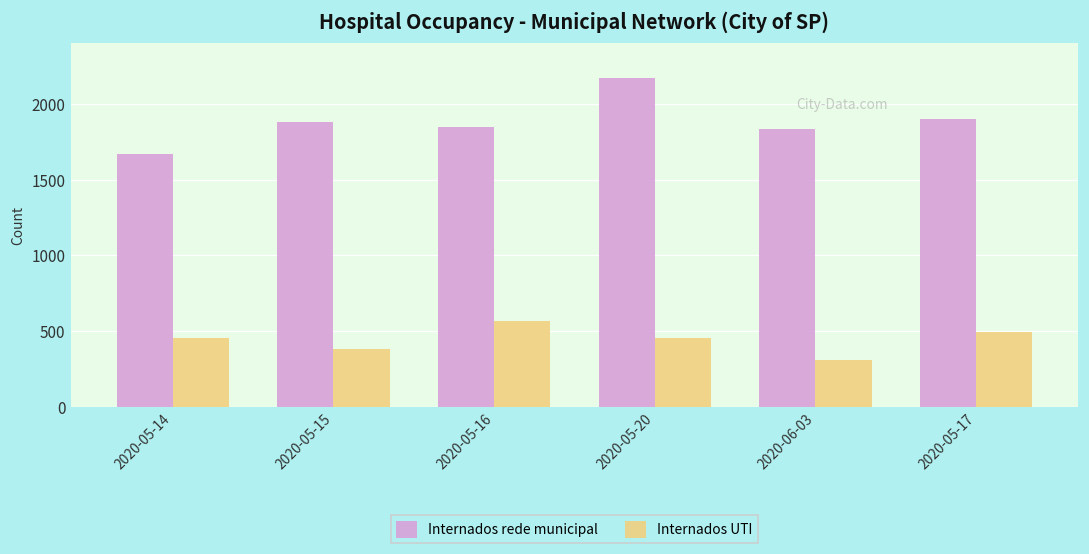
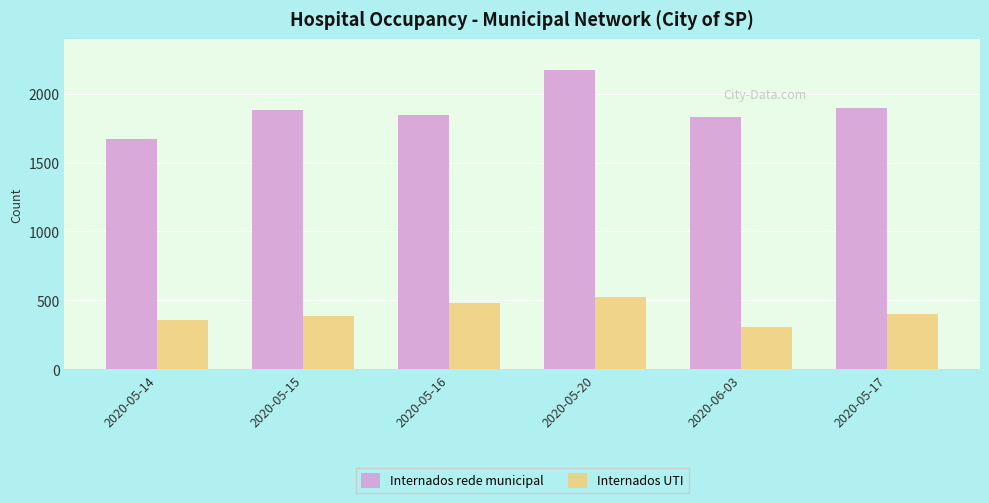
Internados UTI, 2020-05-14: 450 -> 350
Internados UTI, 2020-05-16: 560 -> 480
Internados UTI, 2020-05-20: 450 -> 520
Internados UTI, 2020-05-17: 490 -> 400
